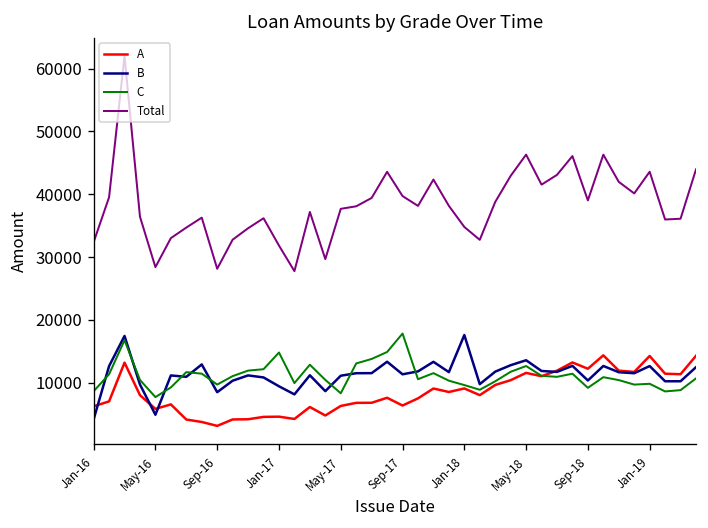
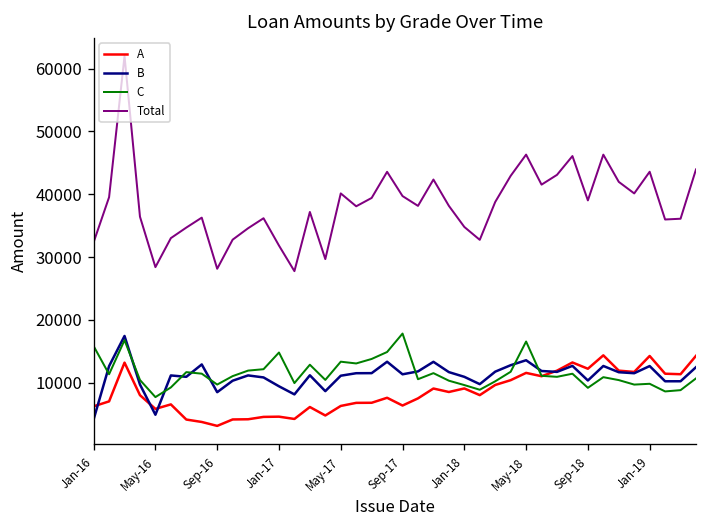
C, Jan-16: 9000 -> 16000
C, May-17: 8000 -> 13000
Total, May-17: 38000 -> 40000
B, Jan-18: 18000 -> 11000
C, May-18: 13000 -> 17000
